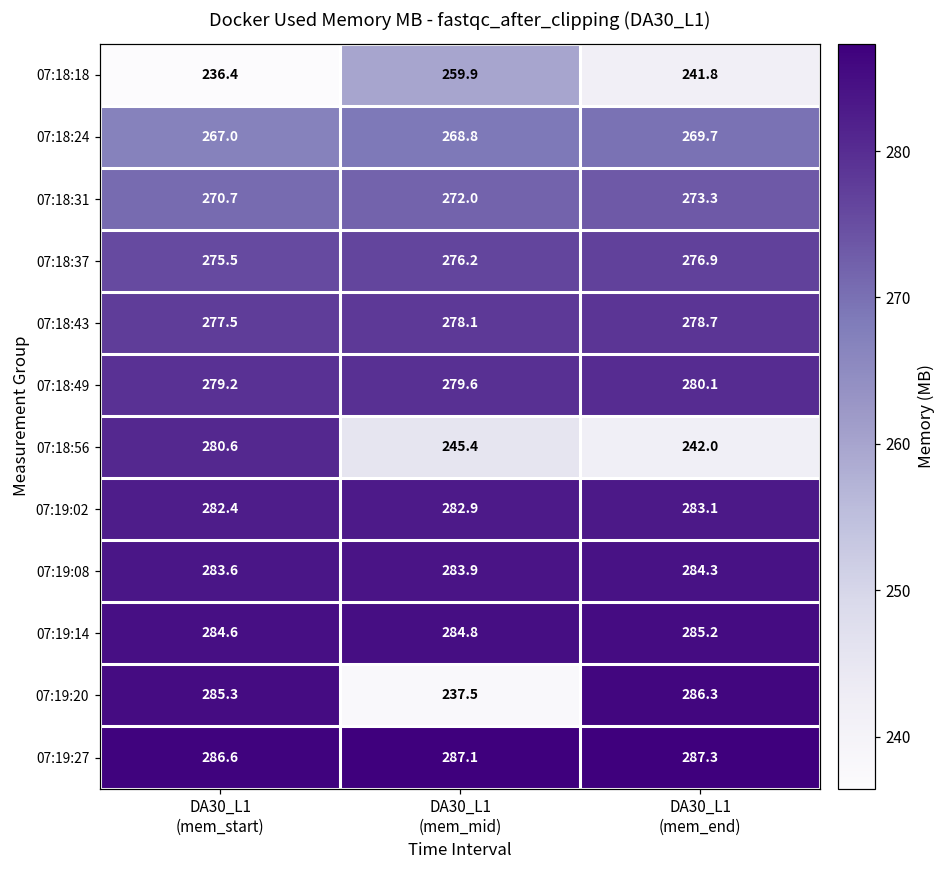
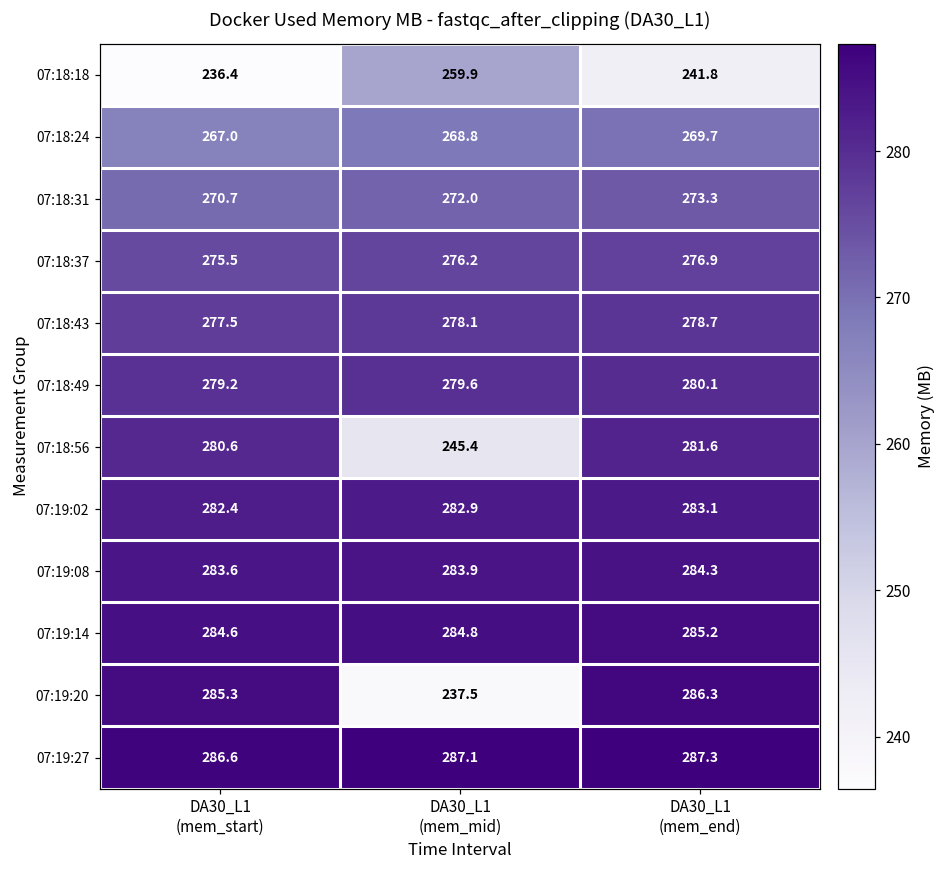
07:18:56, DA30_L1 (mem_end): 242.0 -> 281.6
